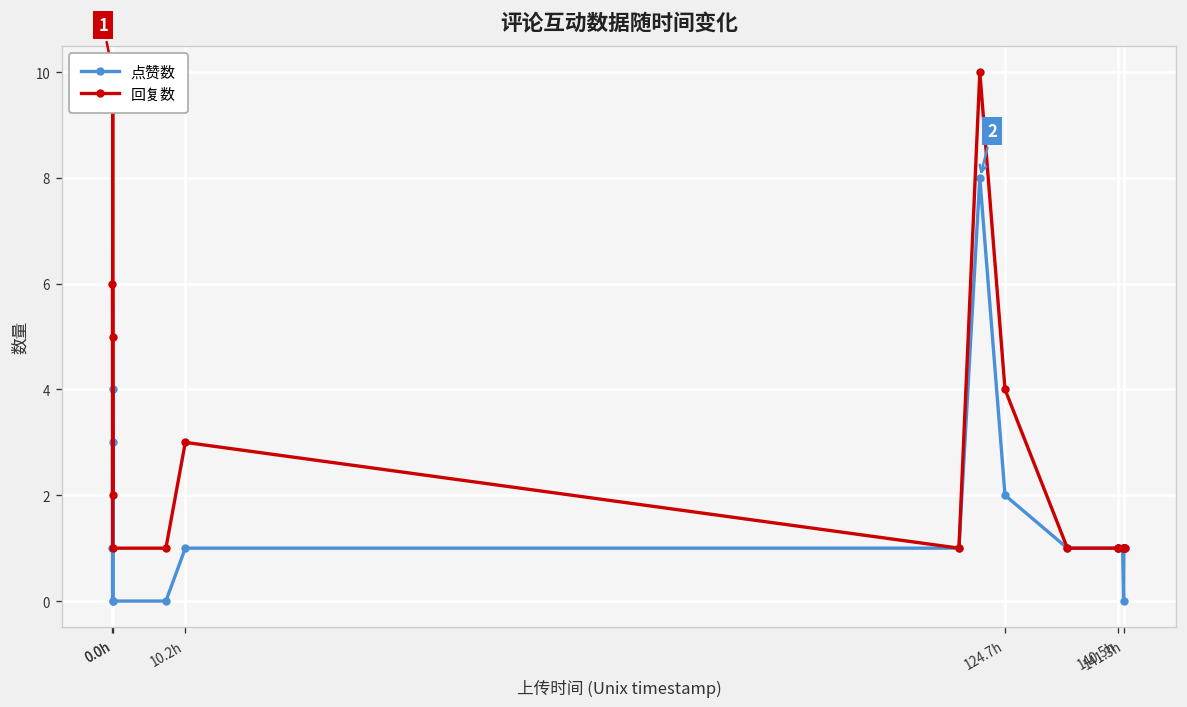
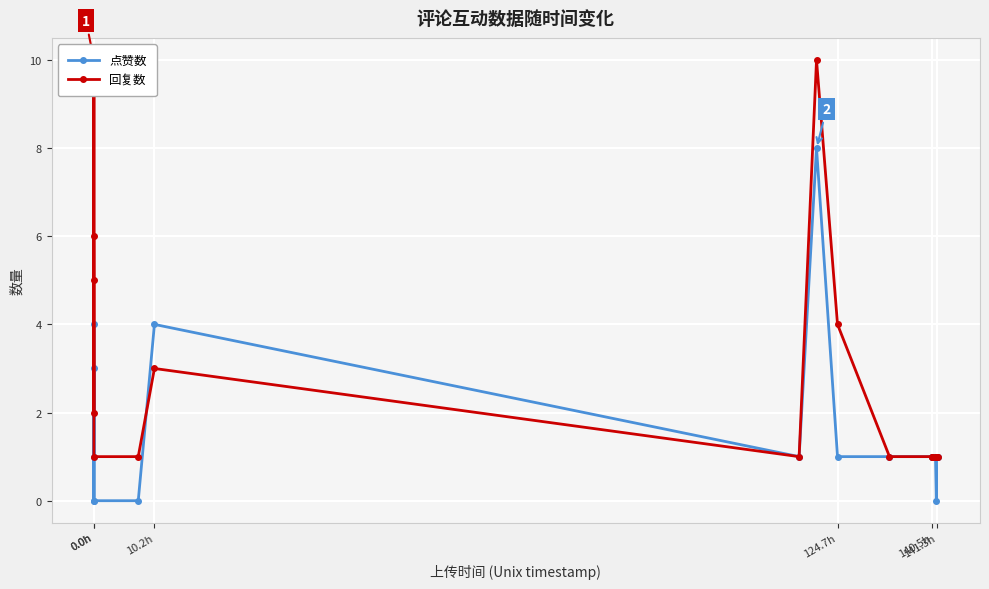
点赞数, 10.2h: 1 -> 4
点赞数, 124.7h: 2 -> 1
